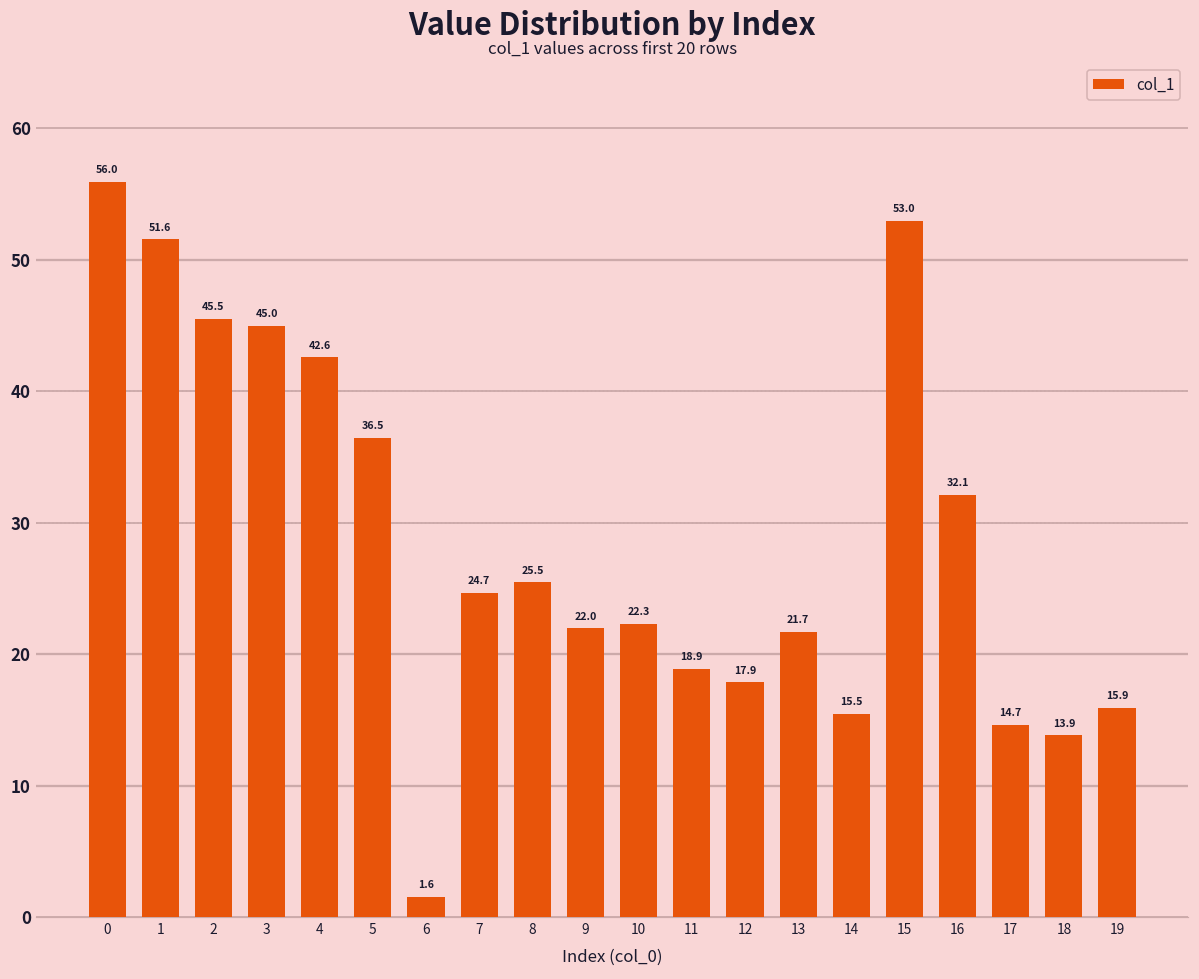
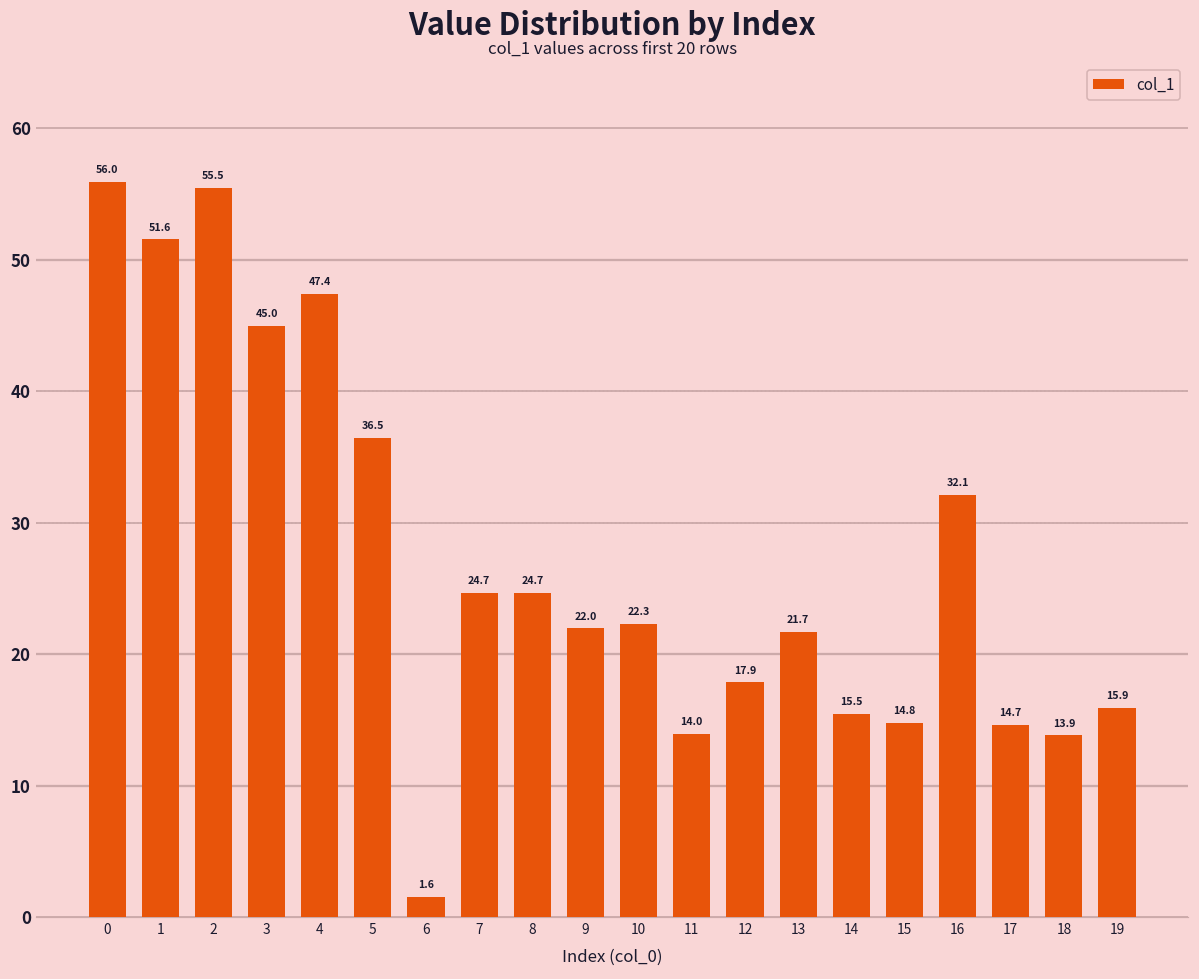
2: 45.5 -> 55.5
4: 42.6 -> 47.4
8: 25.5 -> 24.7
11: 18.9 -> 14.0
15: 53.0 -> 14.8
